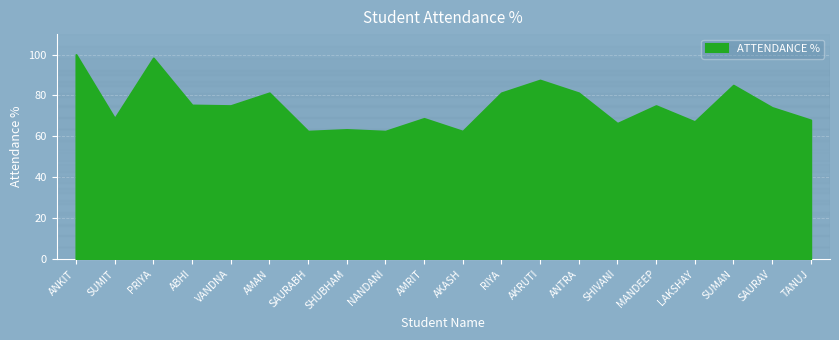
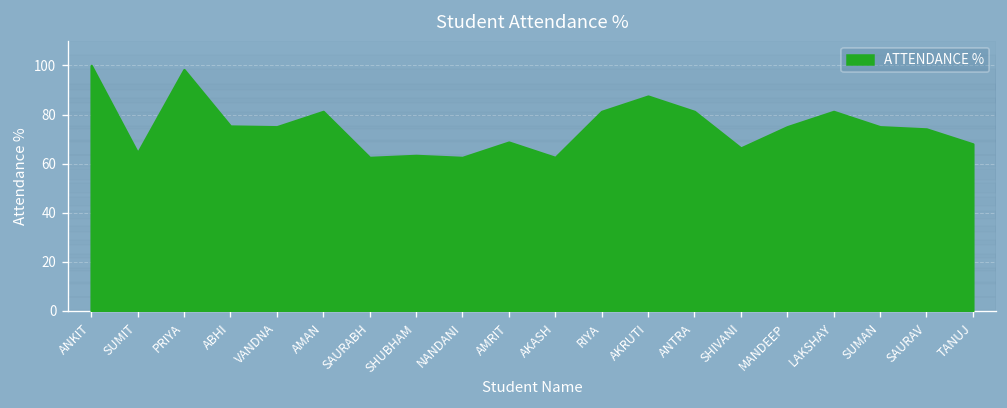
SUMIT: 69 -> 64
LAKSHAY: 67 -> 81
SUMAN: 85 -> 75
